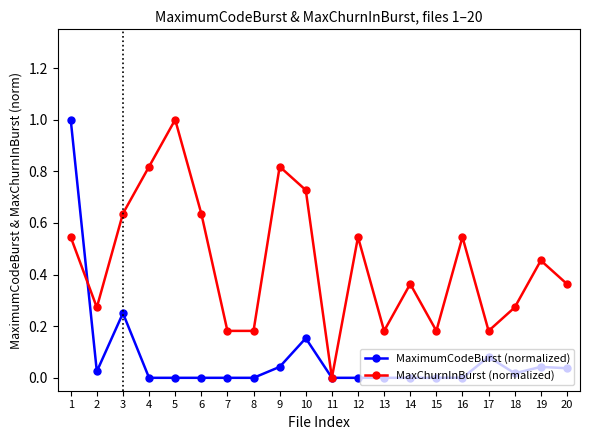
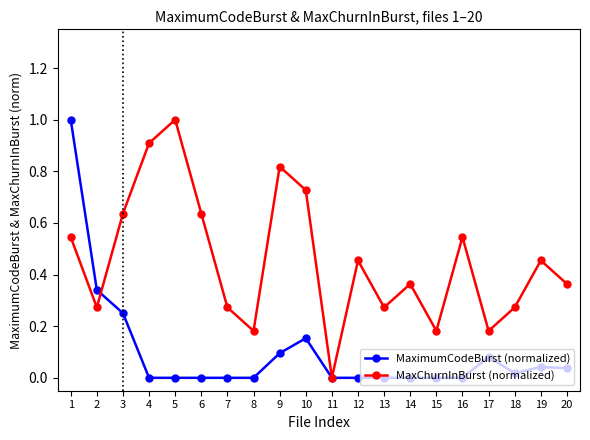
MaximumCodeBurst (normalized), 2: 0.02 -> 0.34
MaxChurnInBurst (normalized), 4: 0.82 -> 0.91
MaxChurnInBurst (normalized), 7: 0.18 -> 0.27
MaximumCodeBurst (normalized), 9: 0.04 -> 0.10
MaxChurnInBurst (normalized), 12: 0.55 -> 0.45
MaxChurnInBurst (normalized), 13: 0.18 -> 0.27
